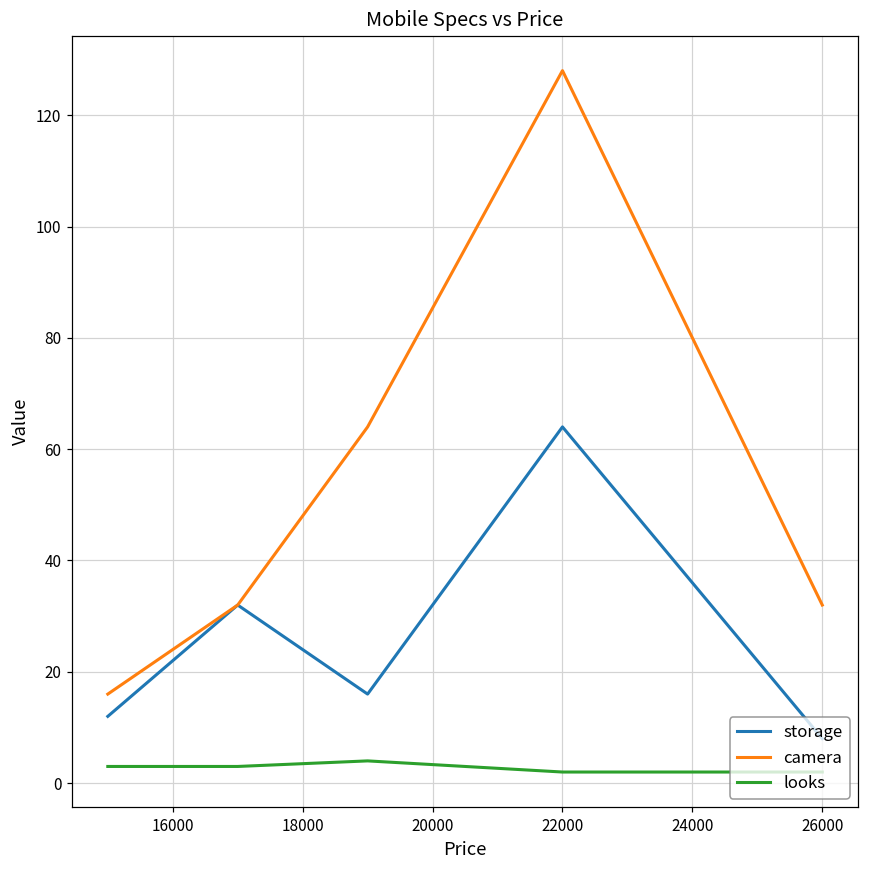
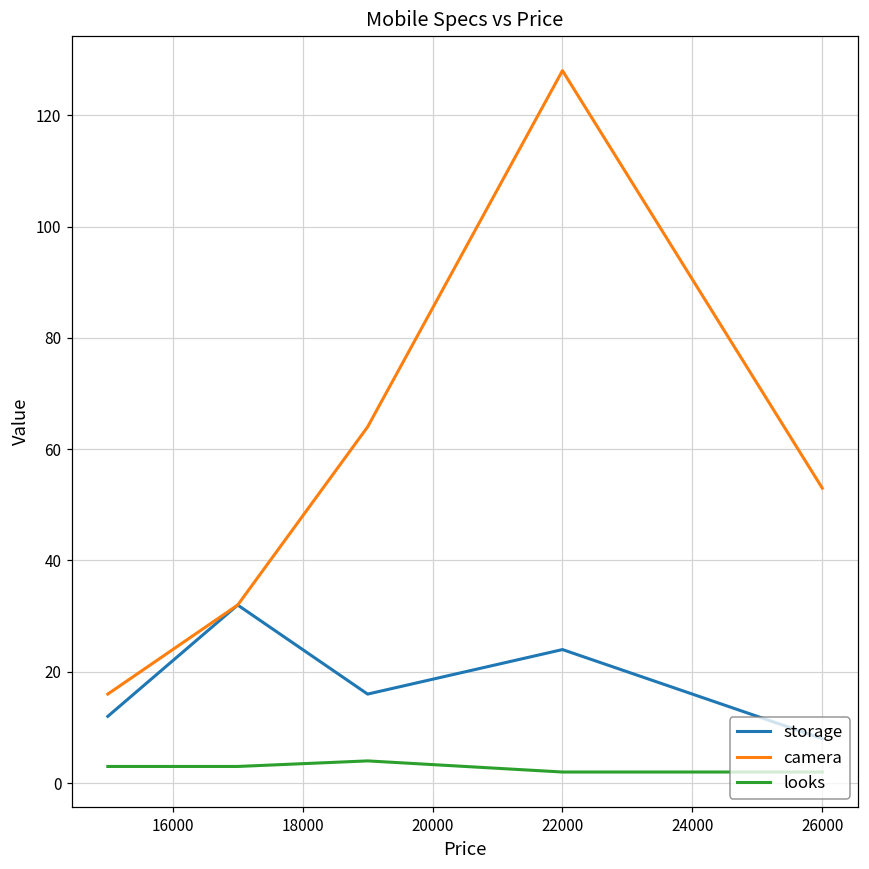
storage, 22000: 64 -> 24
camera, 26000: 32 -> 53
